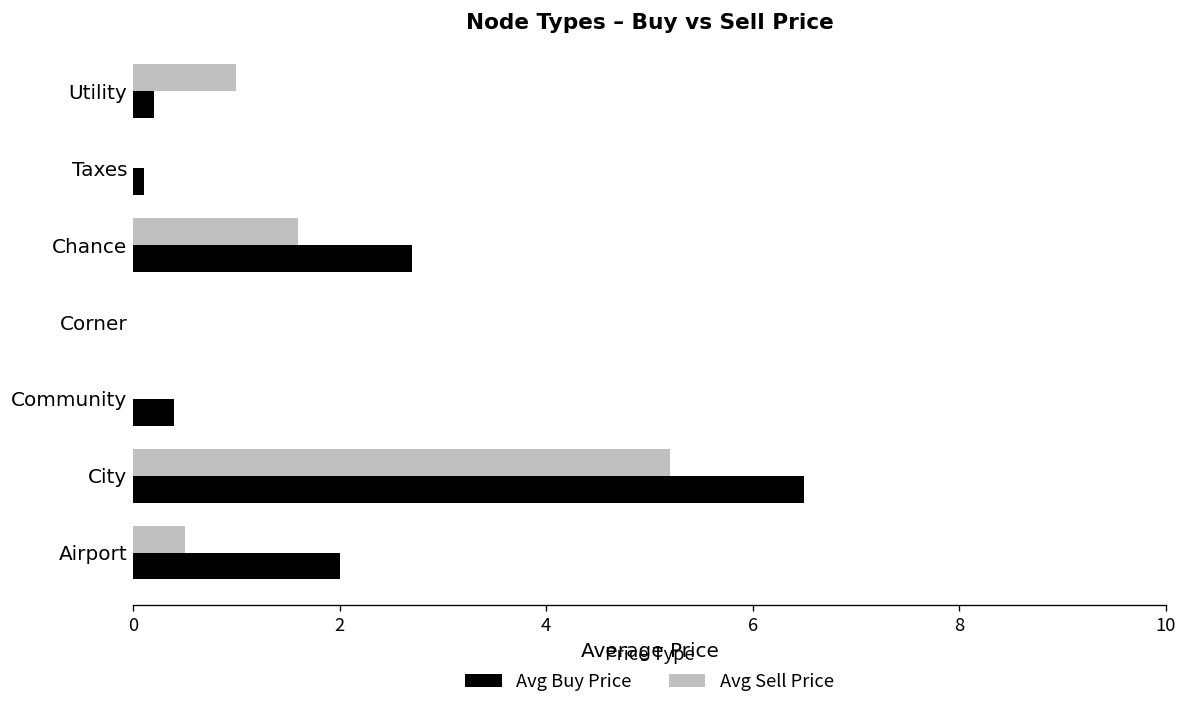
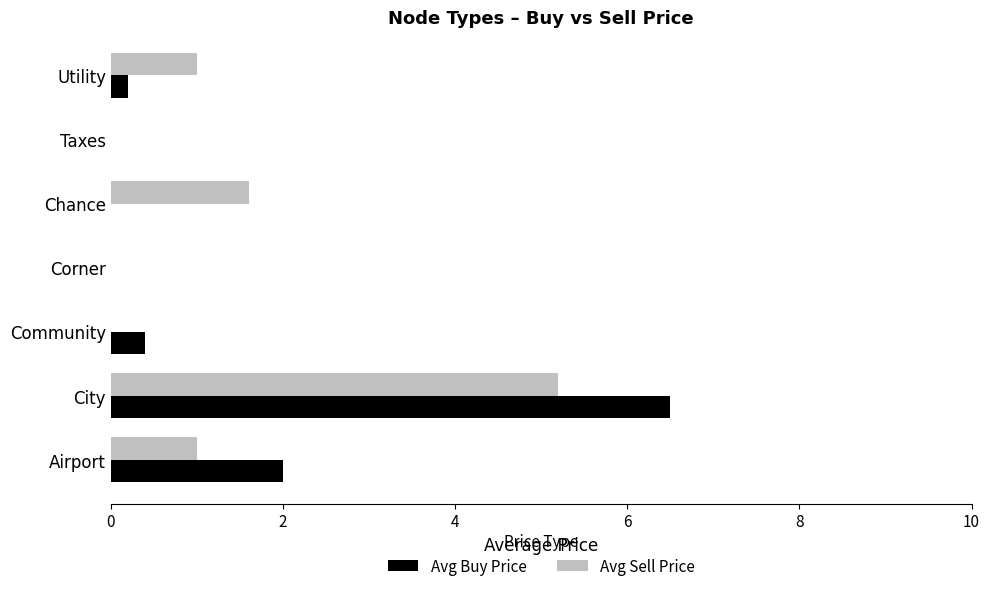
Avg Buy Price, Taxes: 0.1 -> 0.0
Avg Buy Price, Chance: 2.7 -> 0.0
Avg Sell Price, Airport: 0.5 -> 1.0
